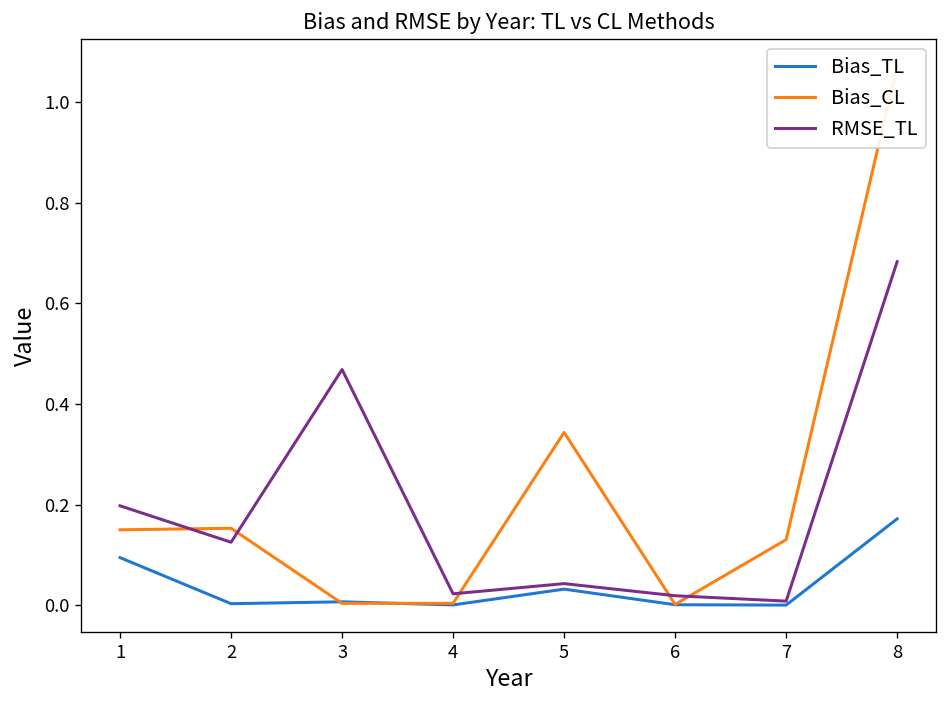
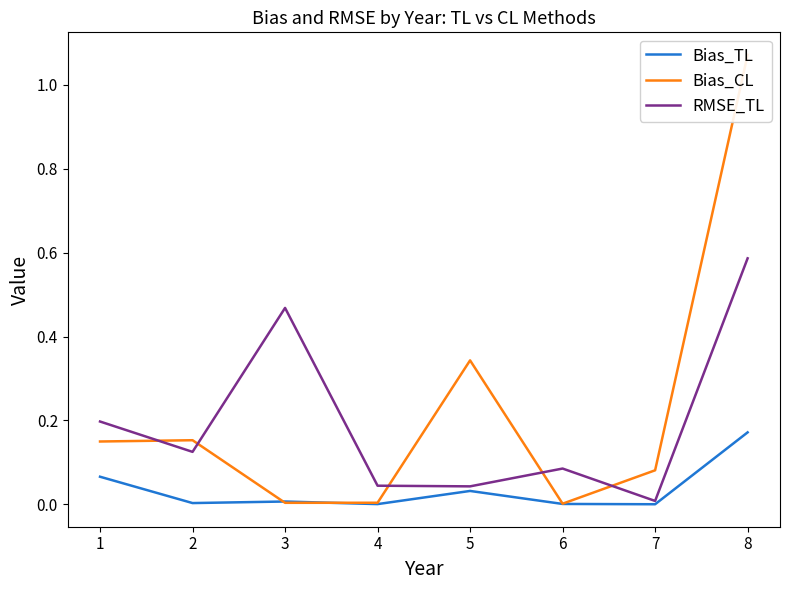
Bias_TL, 1: 0.09 -> 0.07
RMSE_TL, 4: 0.02 -> 0.04
RMSE_TL, 6: 0.02 -> 0.09
Bias_CL, 7: 0.13 -> 0.08
RMSE_TL, 8: 0.68 -> 0.59
